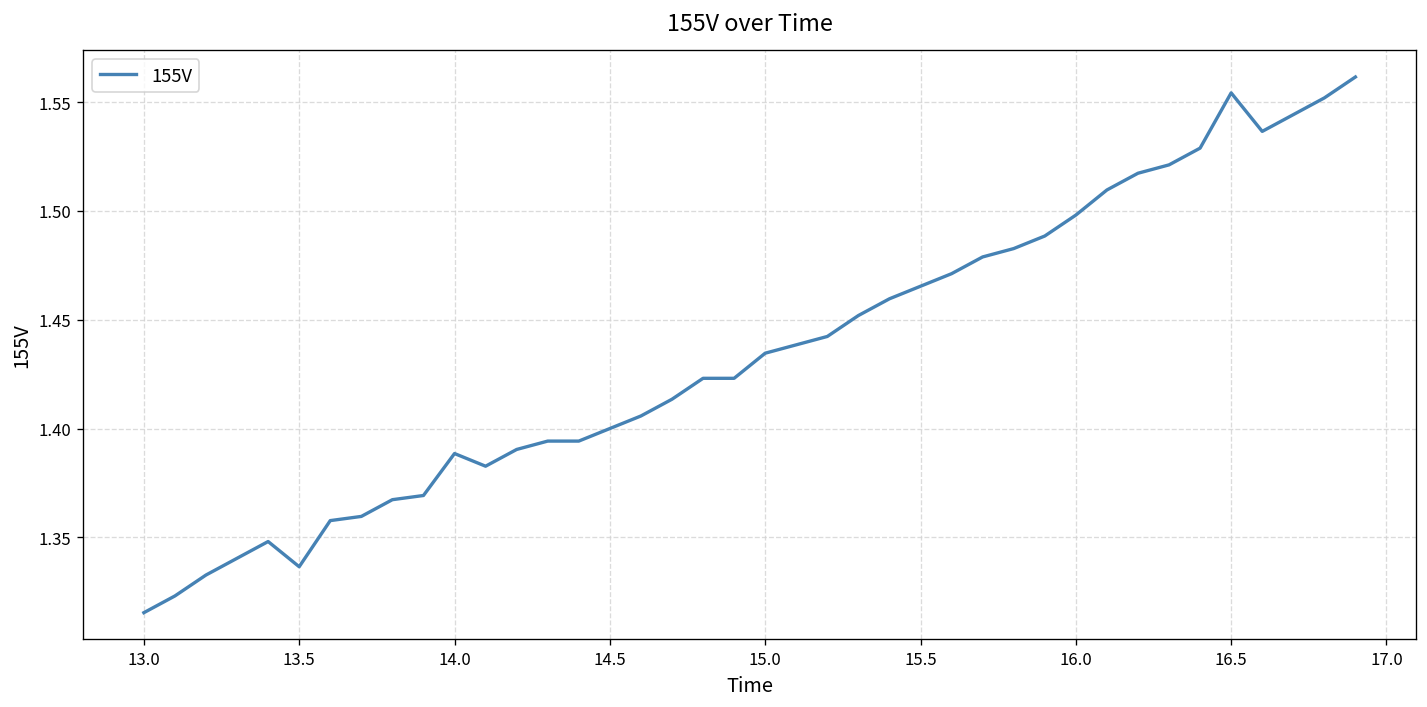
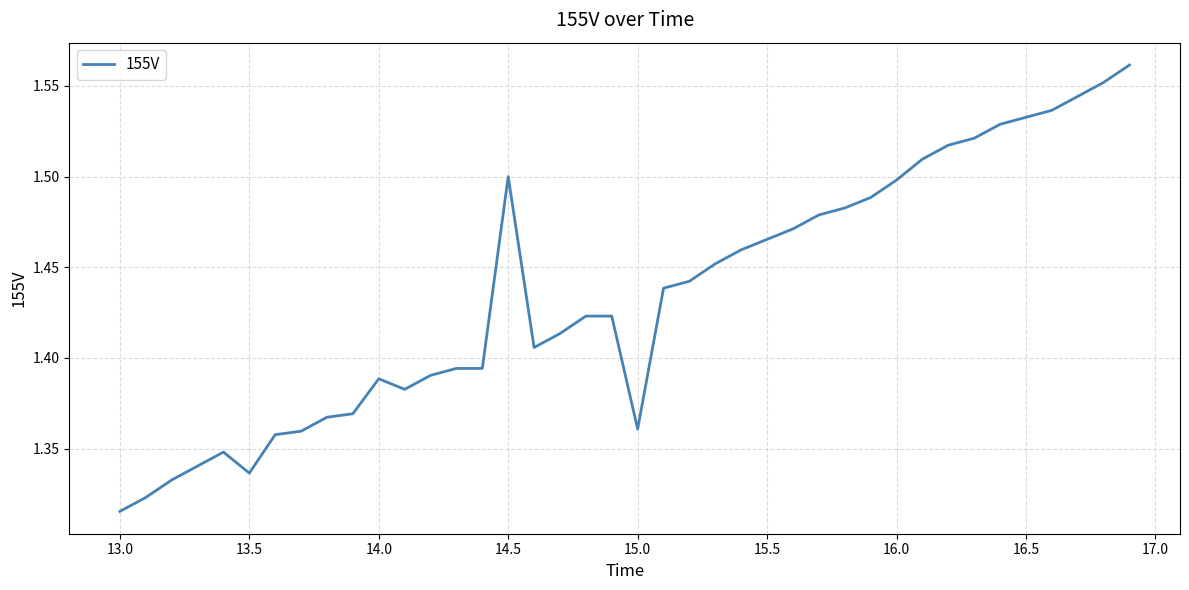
14.5: 1.4 -> 1.5
15.0: 1.435 -> 1.361
16.5: 1.554 -> 1.533
